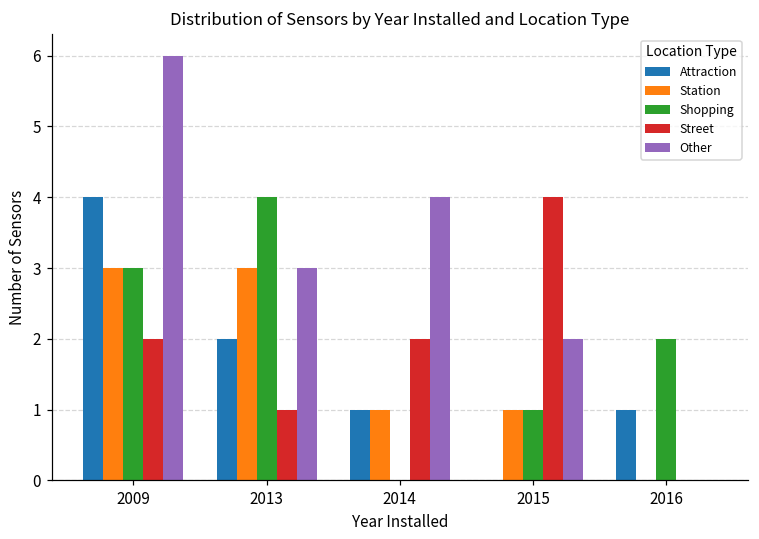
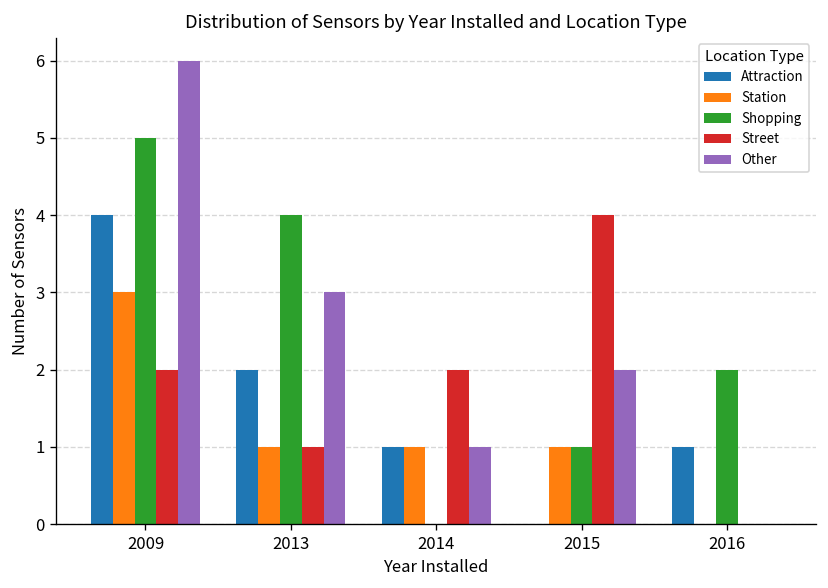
Shopping, 2009: 3 -> 5
Station, 2013: 3 -> 1
Other, 2014: 4 -> 1
